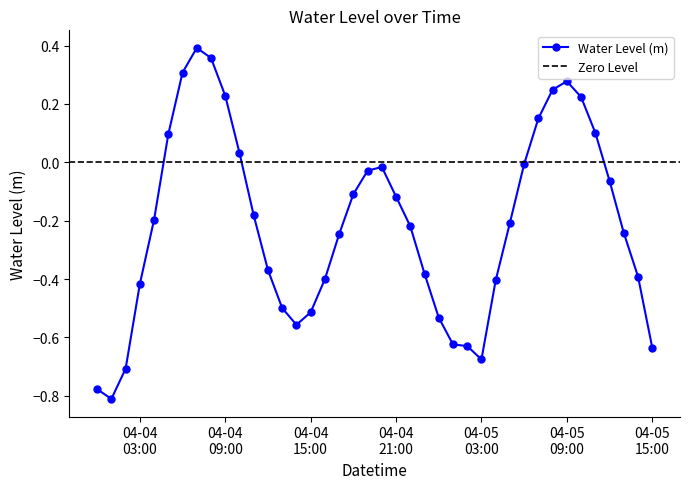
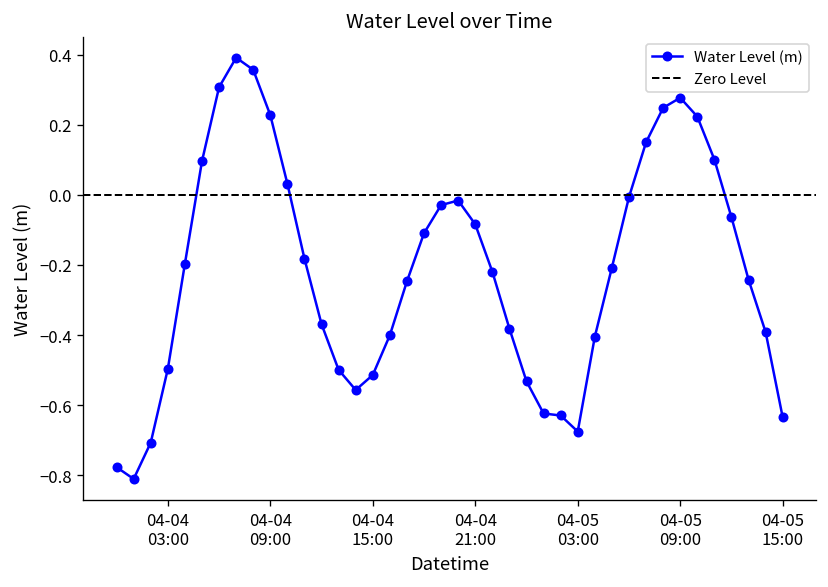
04-04 03:00: -0.42 -> -0.50
04-04 21:00: -0.12 -> -0.08
